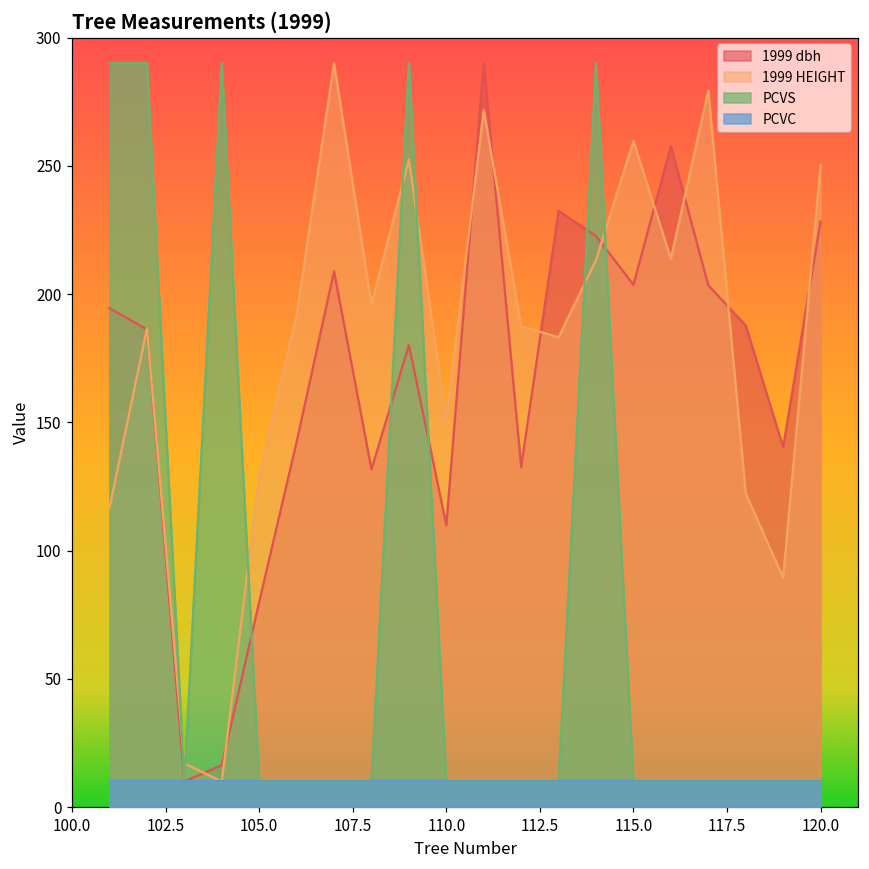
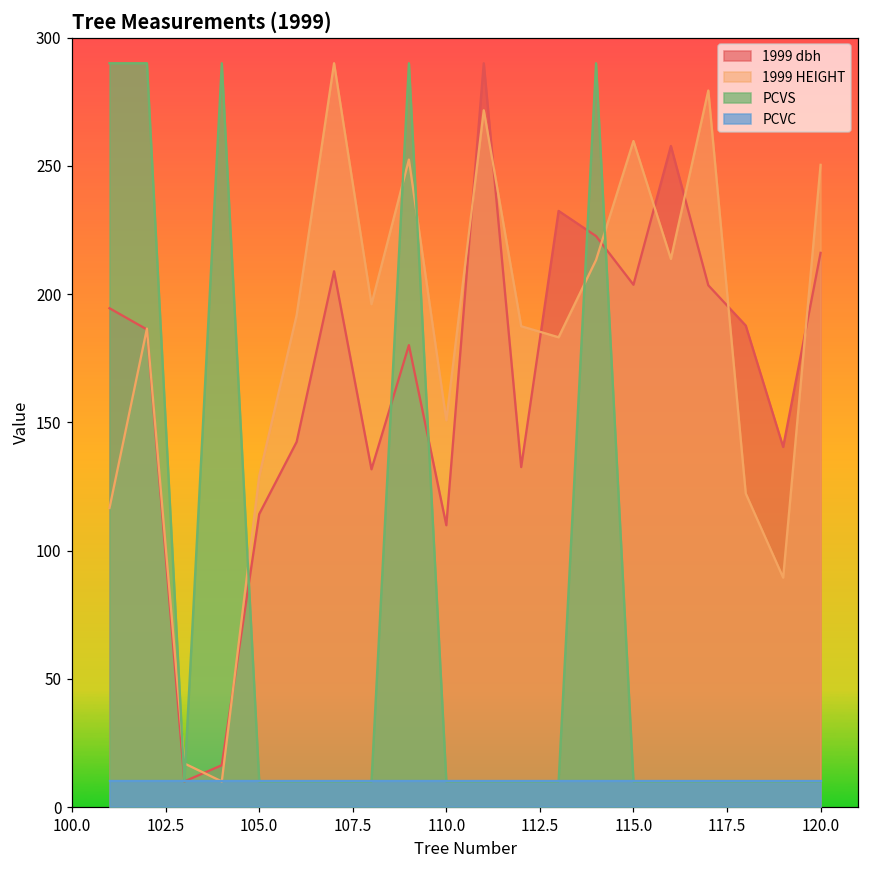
1999 dbh, 105.0: 80 -> 114
1999 dbh, 120.0: 228 -> 216
